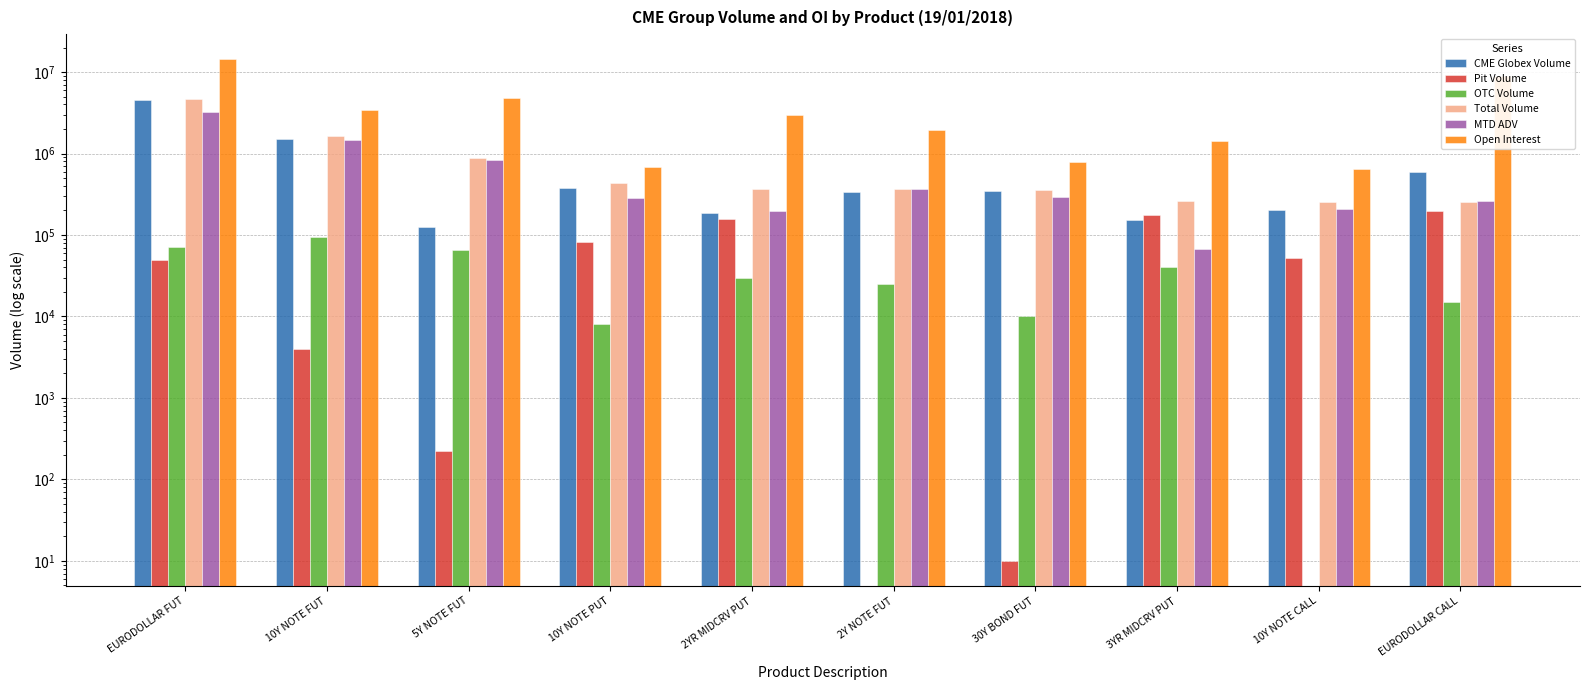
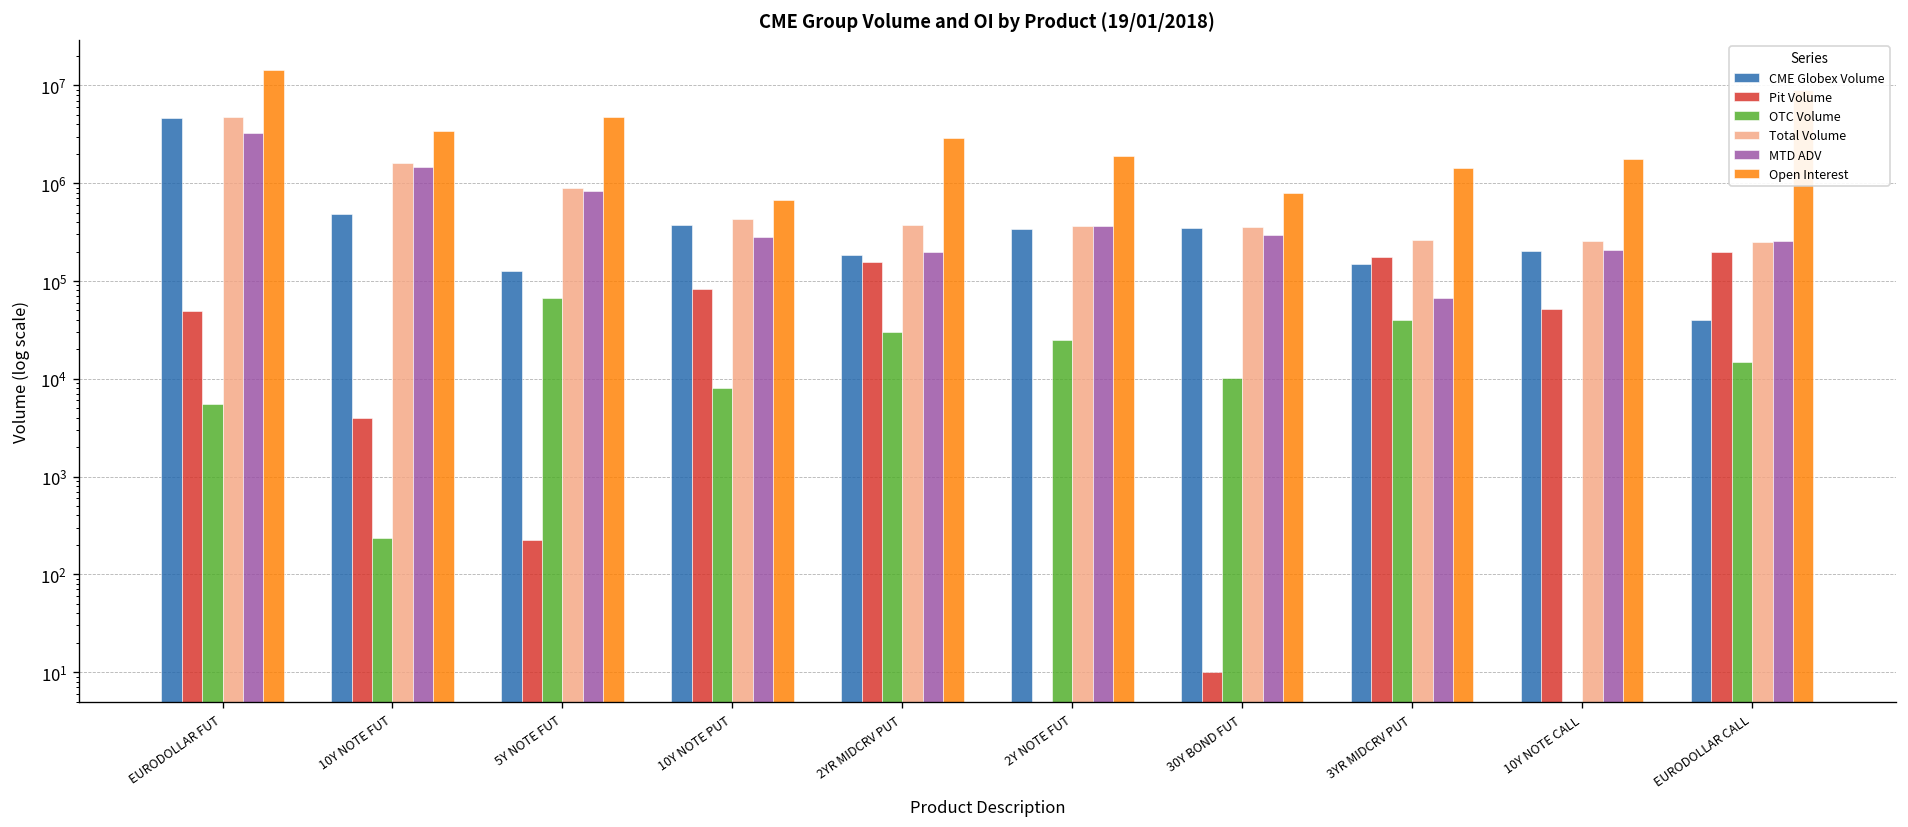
OTC Volume, EURODOLLAR FUT: 70000 -> 6000
CME Globex Volume, 10Y NOTE FUT: 1500000 -> 500000
OTC Volume, 10Y NOTE FUT: 90000 -> 230
Open Interest, 10Y NOTE CALL: 600000 -> 1800000
CME Globex Volume, EURODOLLAR CALL: 600000 -> 40000
